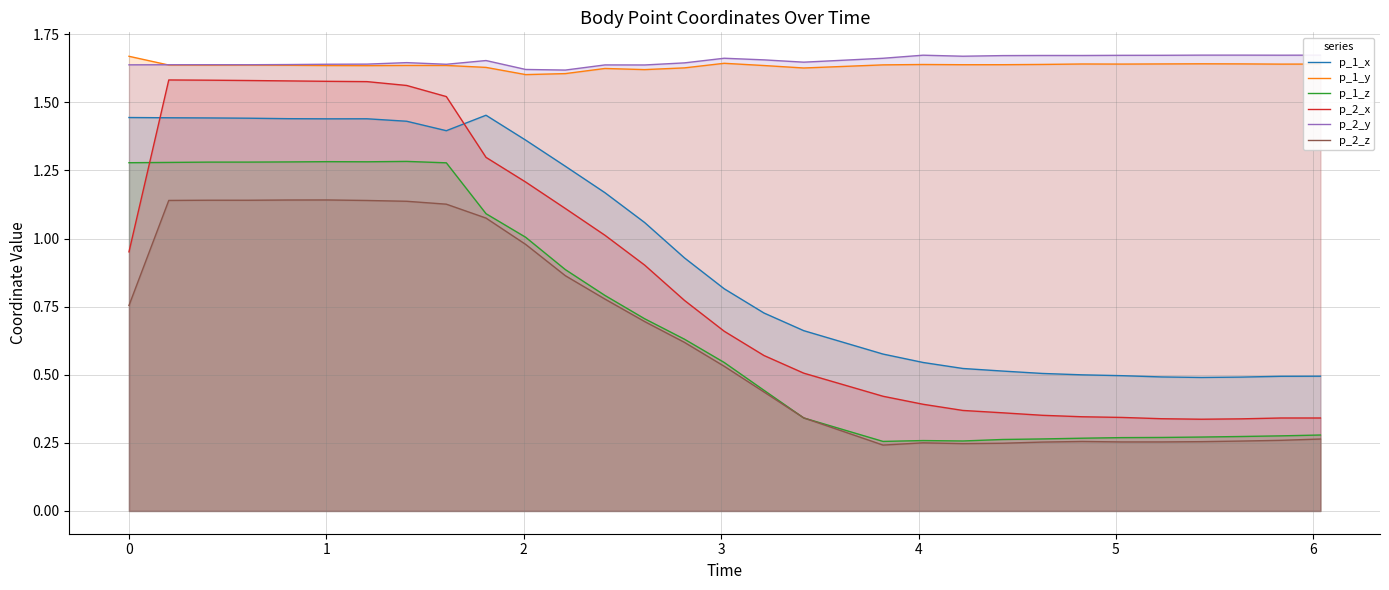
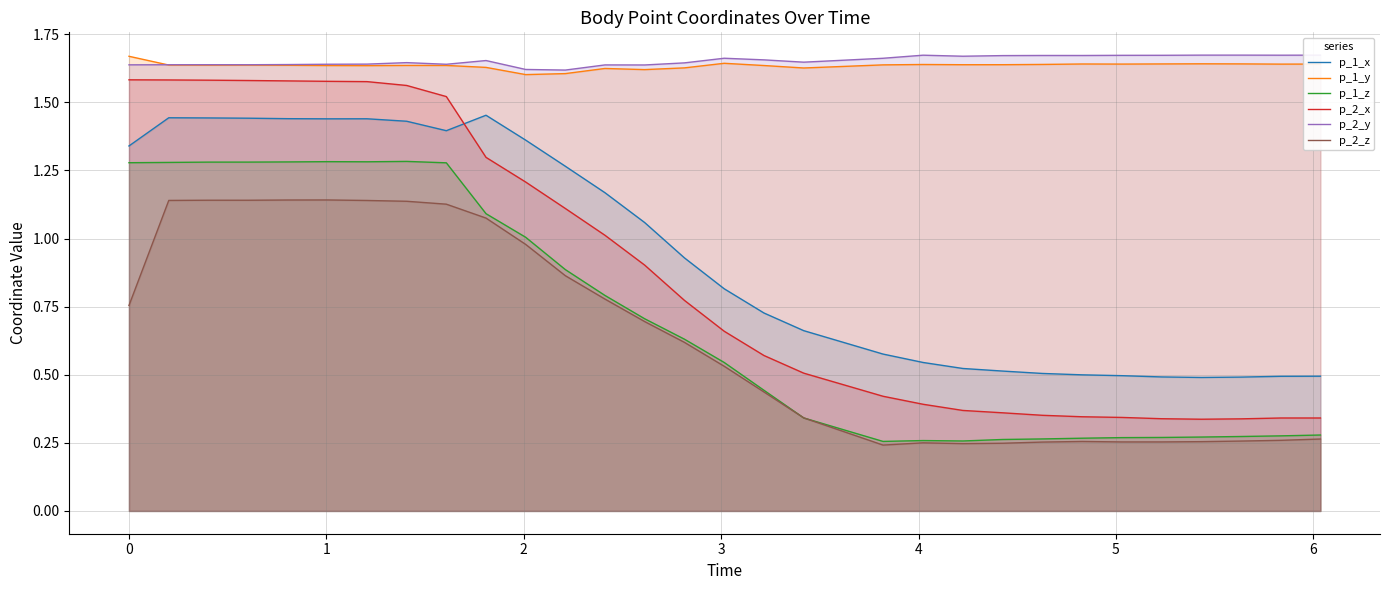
p_1_x, 0: 1.44 -> 1.34
p_2_x, 0: 0.95 -> 1.58
